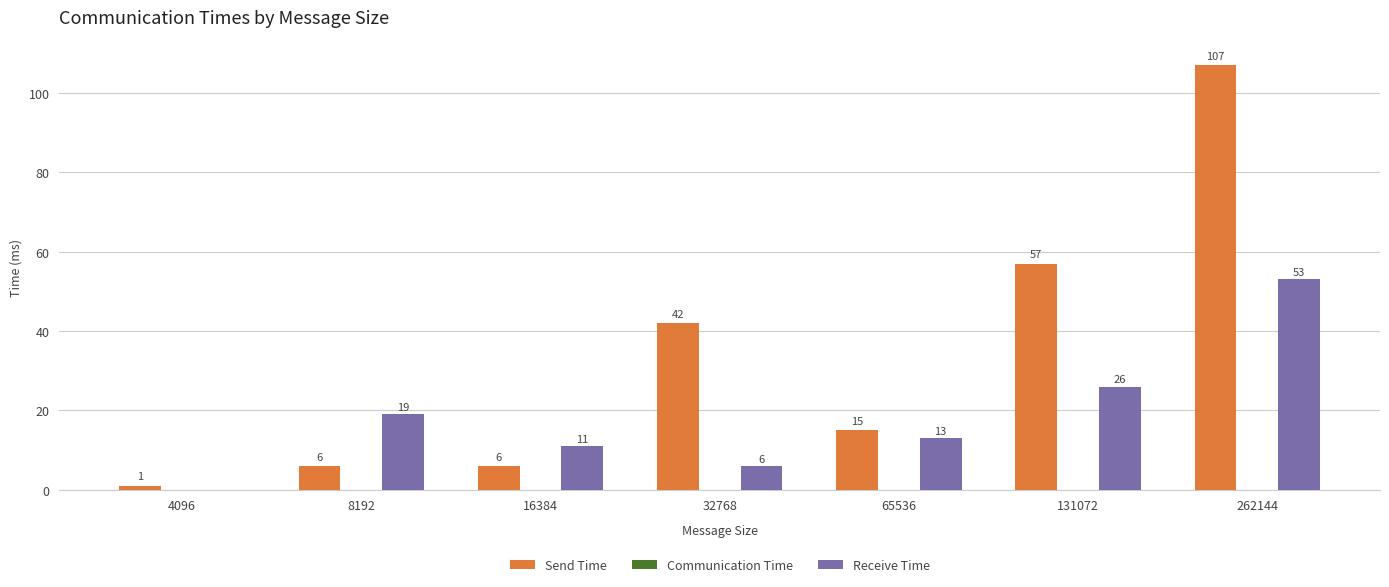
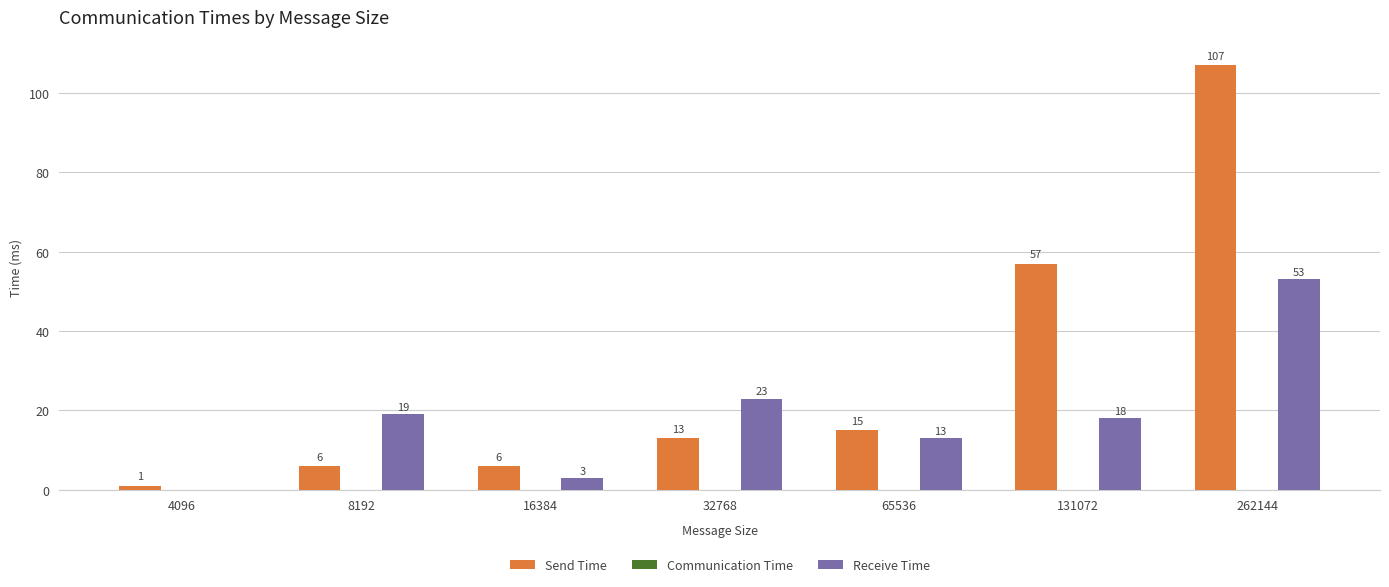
Receive Time, 16384: 11 -> 3
Send Time, 32768: 42 -> 13
Receive Time, 32768: 6 -> 23
Receive Time, 131072: 26 -> 18
